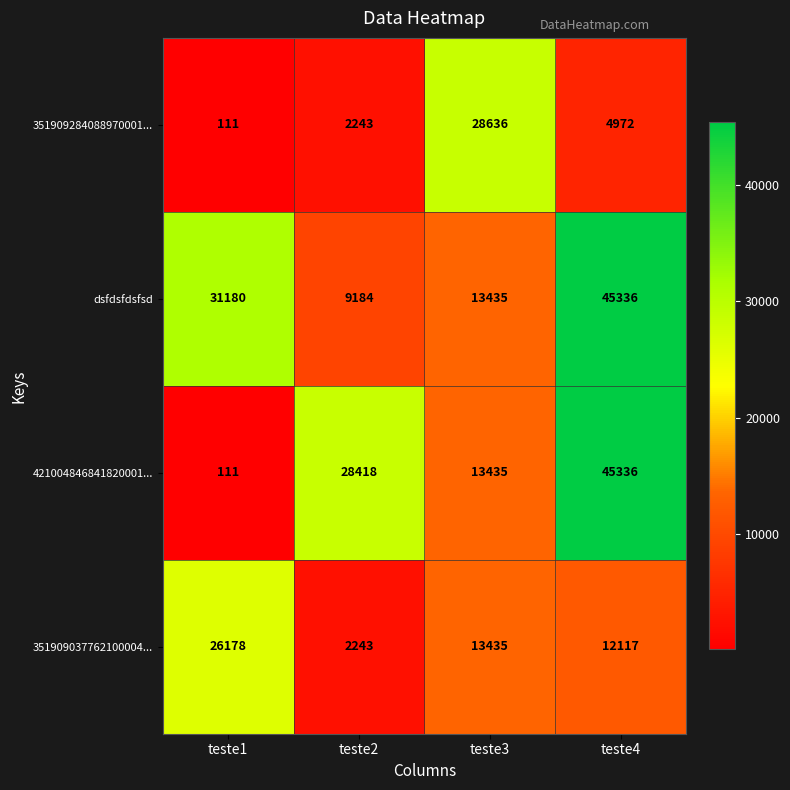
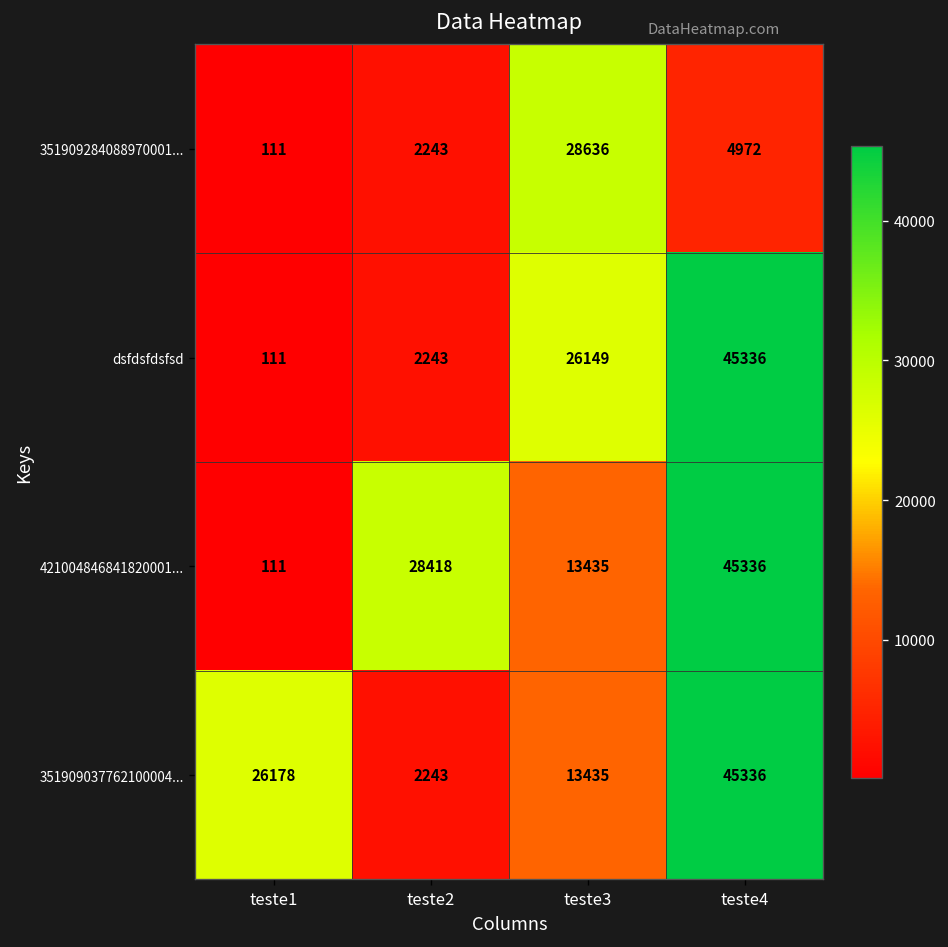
dsfdsfdsfsd, teste1: 31180 -> 111
dsfdsfdsfsd, teste2: 9184 -> 2243
dsfdsfdsfsd, teste3: 13435 -> 26149
351909037762100004..., teste4: 12117 -> 45336
